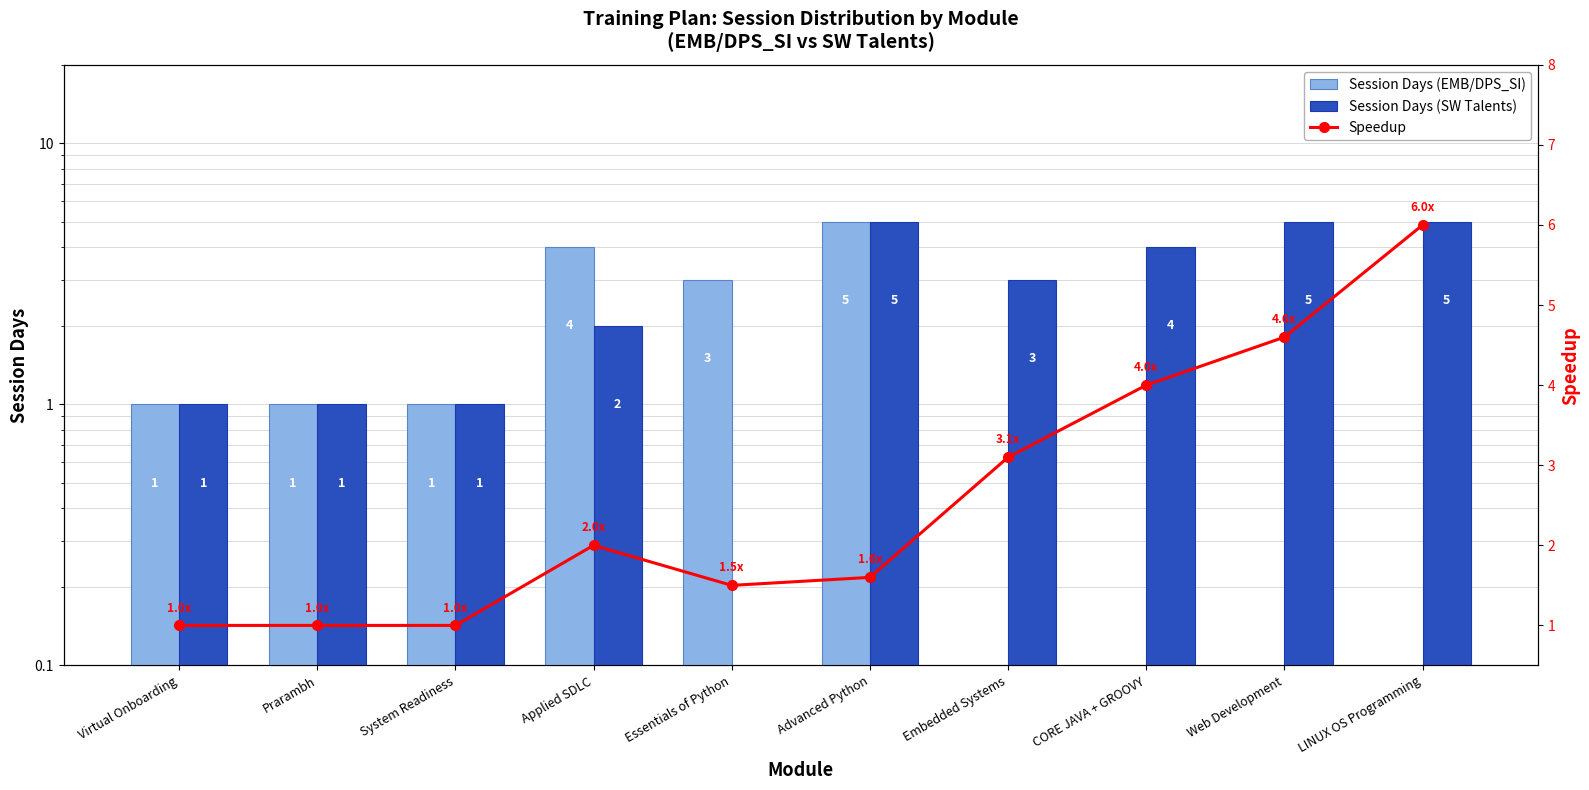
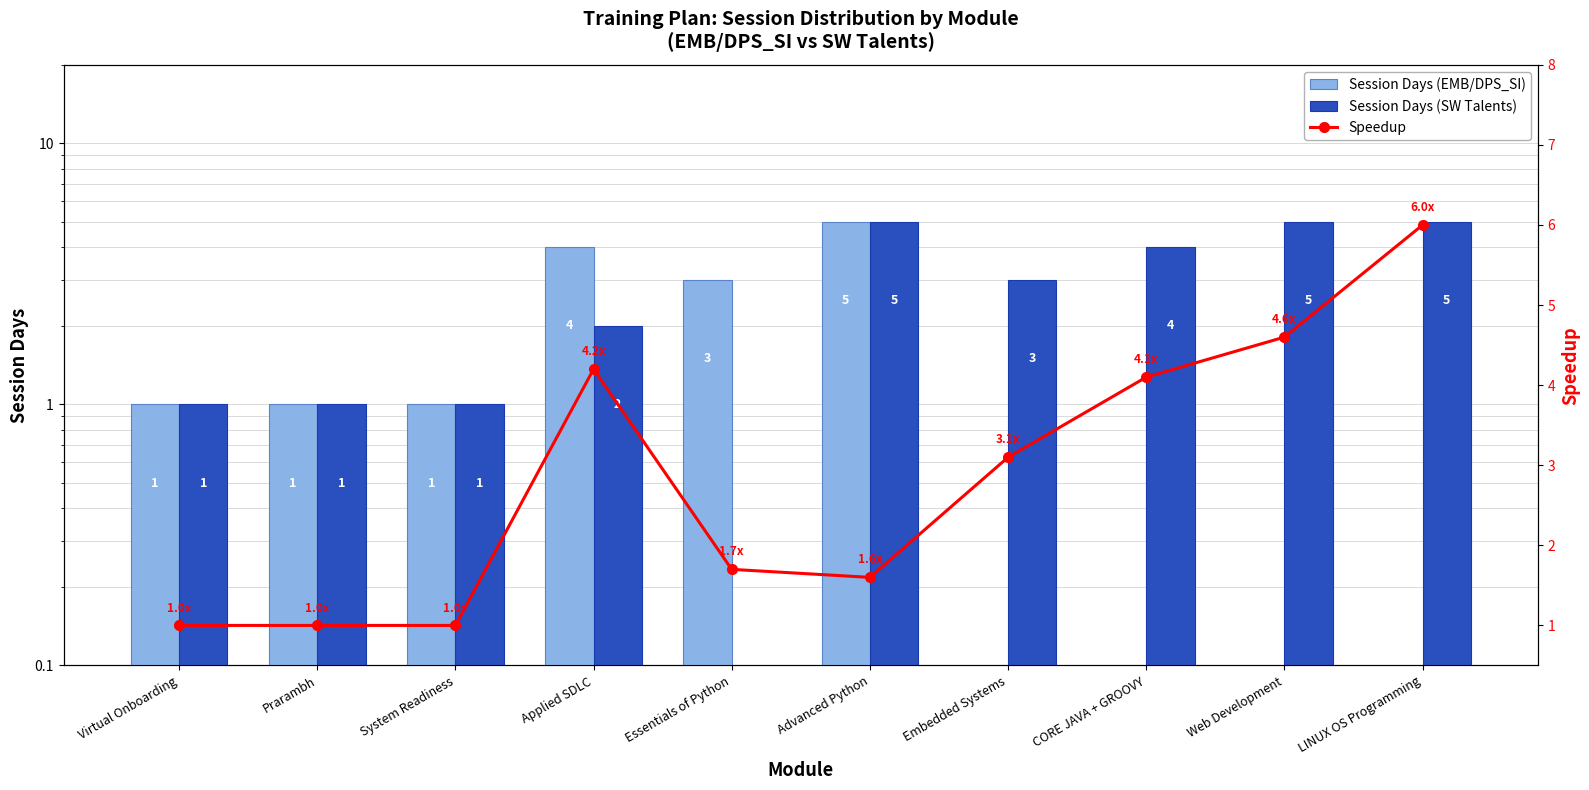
Speedup, Applied SDLC: 2.0x -> 4.2x
Speedup, Essentials of Python: 1.5x -> 1.7x
Speedup, CORE JAVA + GROOVY: 4.0x -> 4.1x
